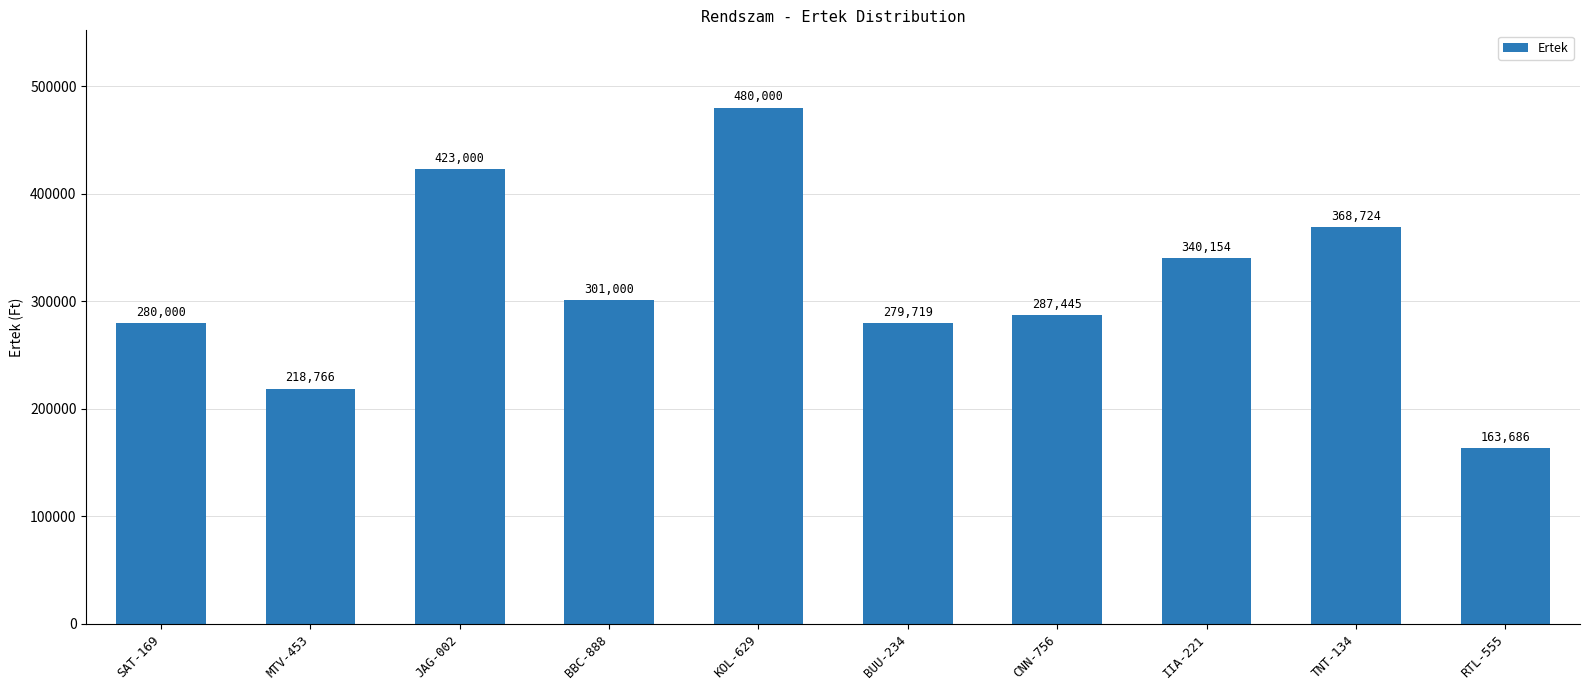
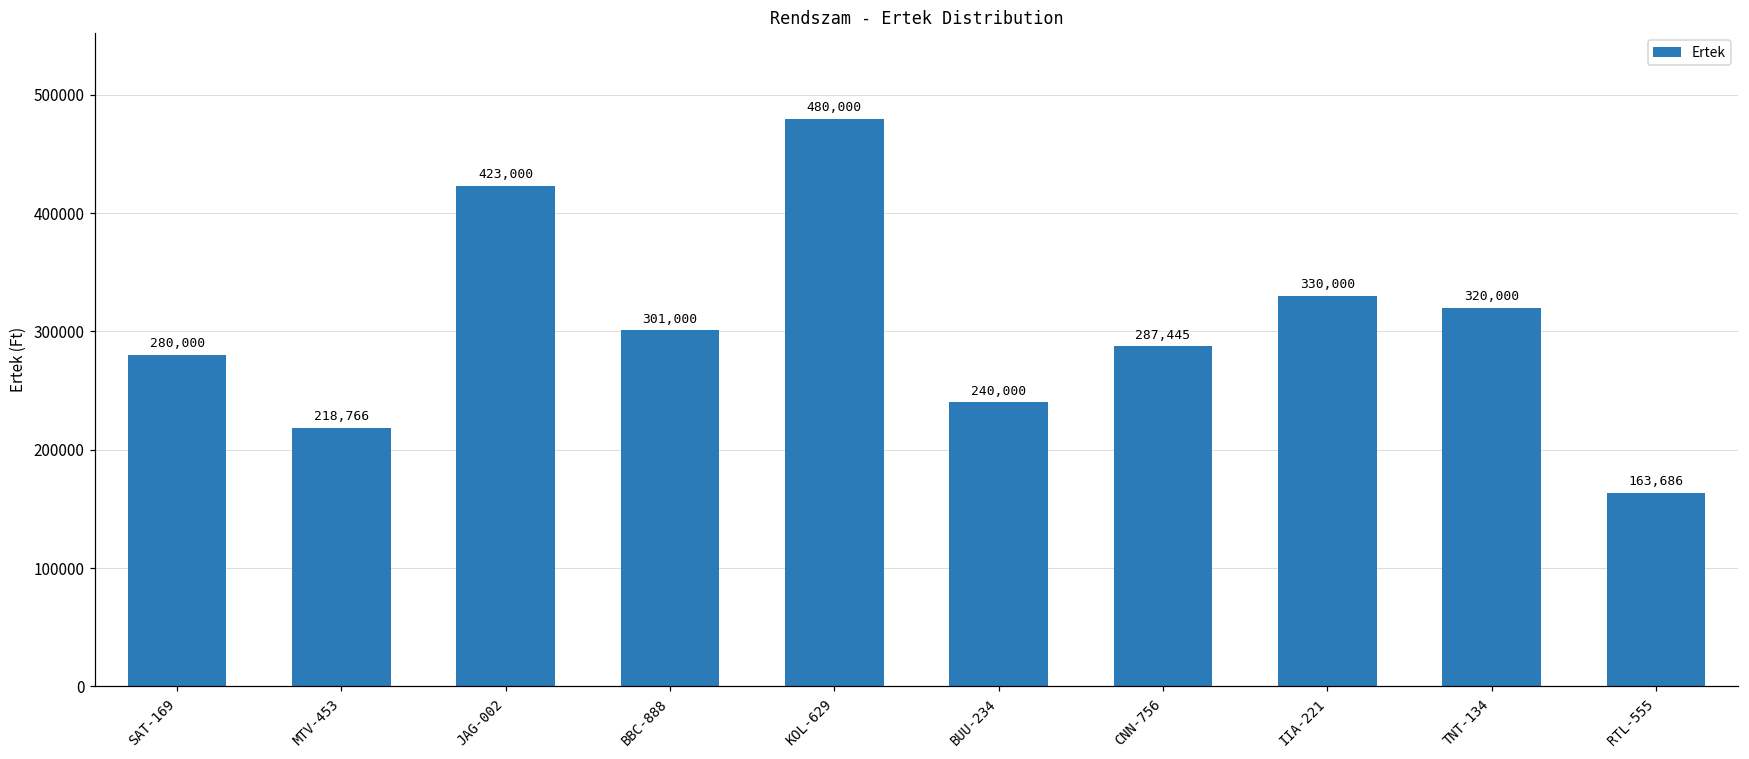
BUU-234: 279,719 -> 240,000
IIA-221: 340,154 -> 330,000
TNT-134: 368,724 -> 320,000
